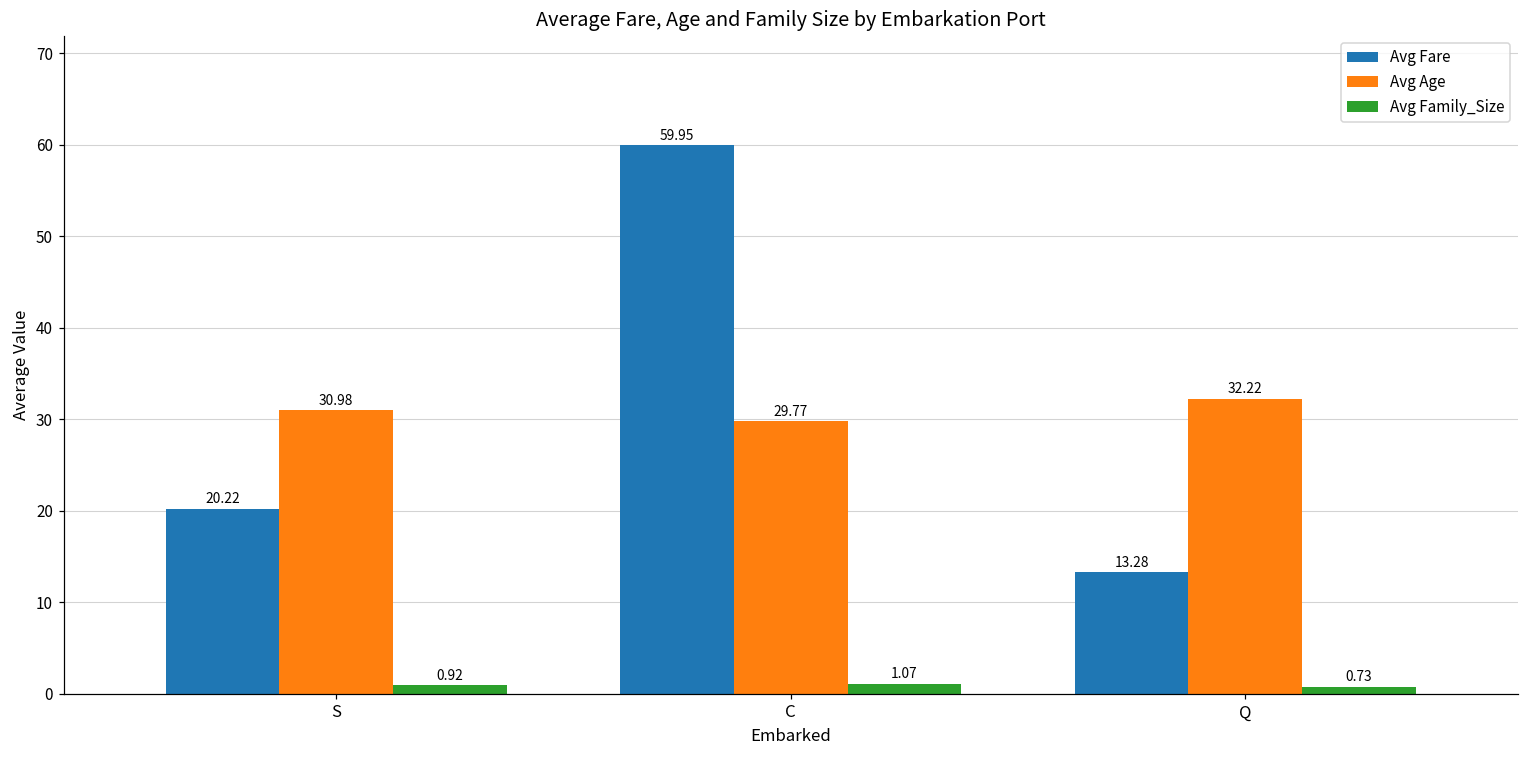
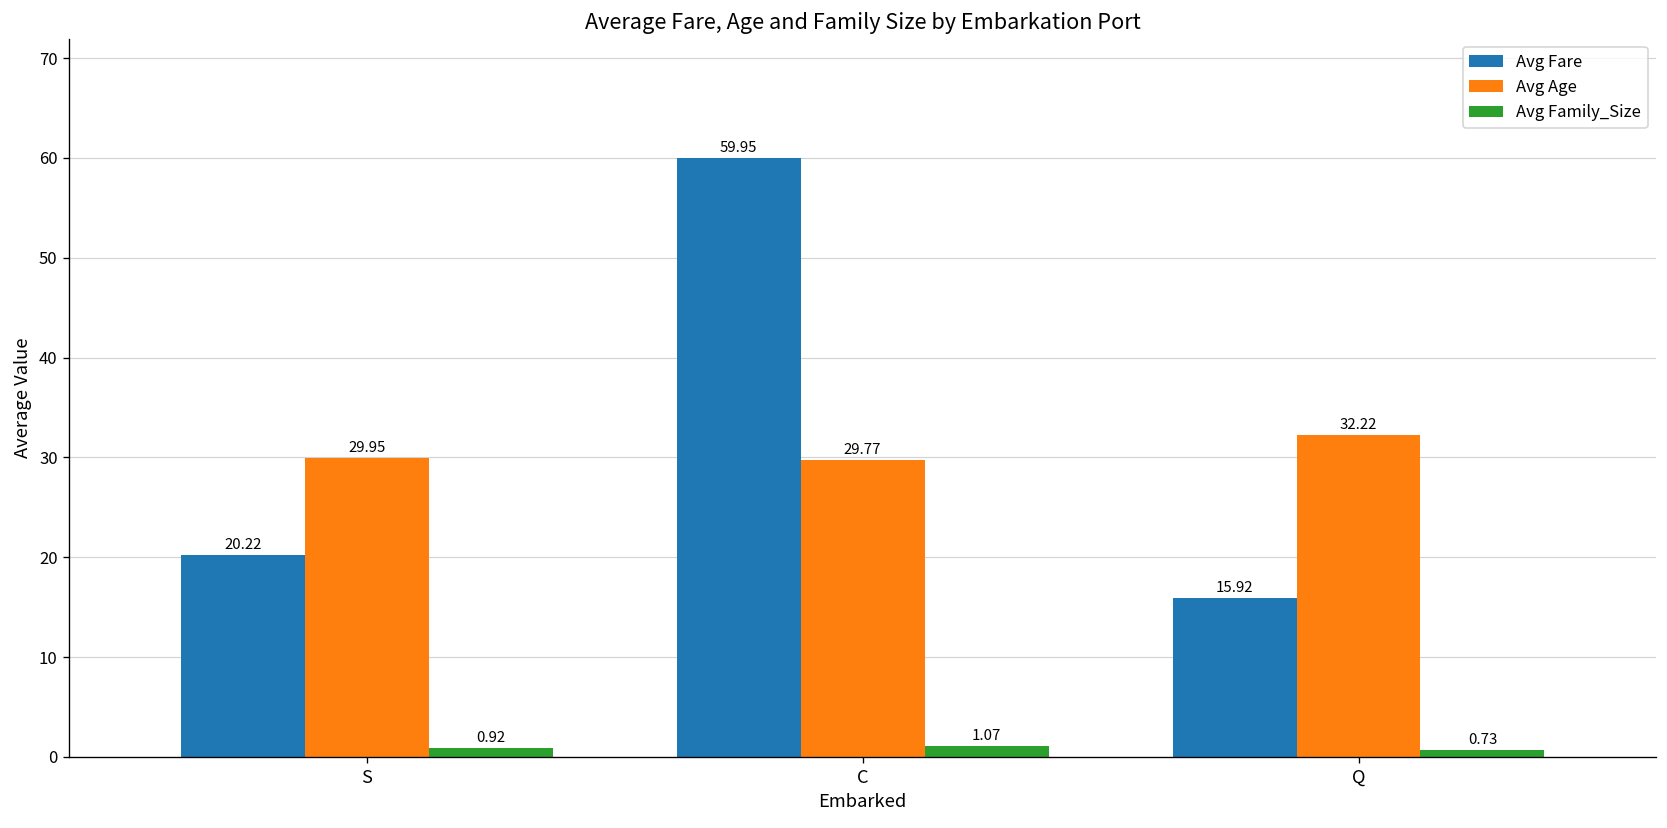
Avg Age, S: 30.98 -> 29.95
Avg Fare, Q: 13.28 -> 15.92
